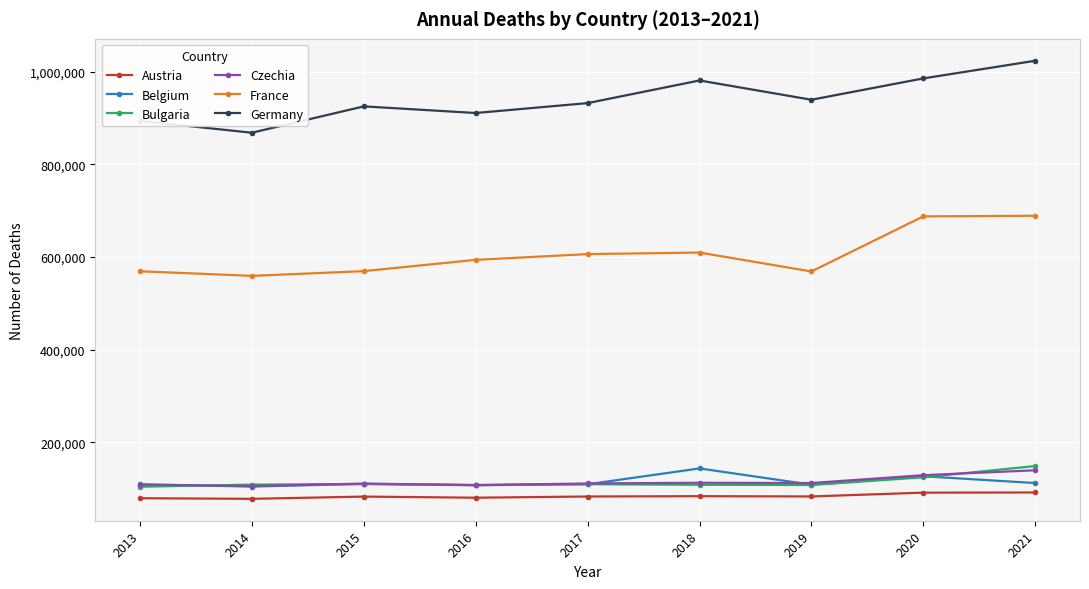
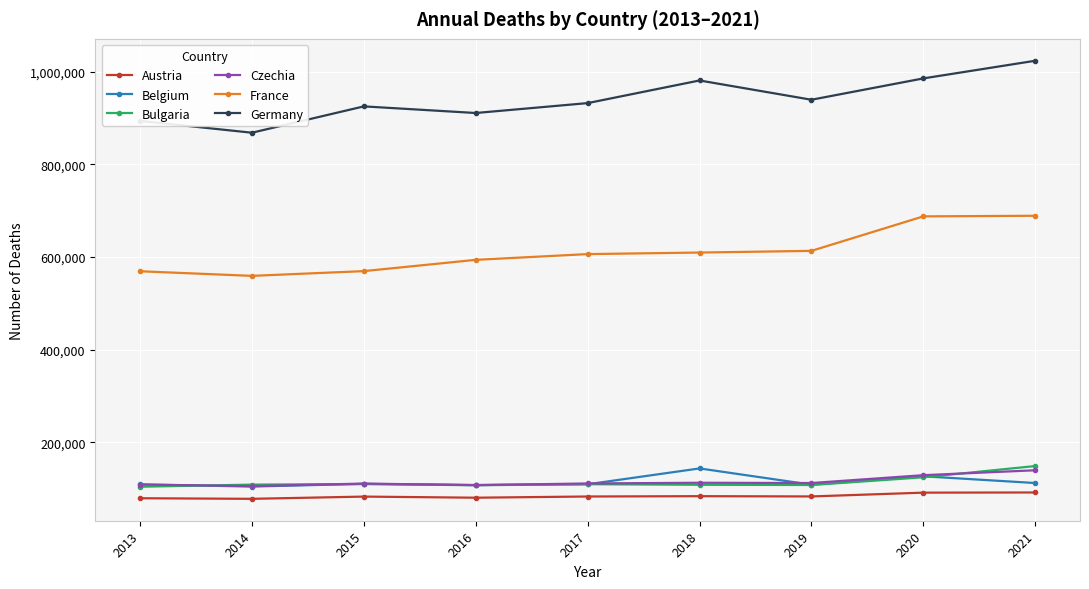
France, 2019: 570,000 -> 610,000
